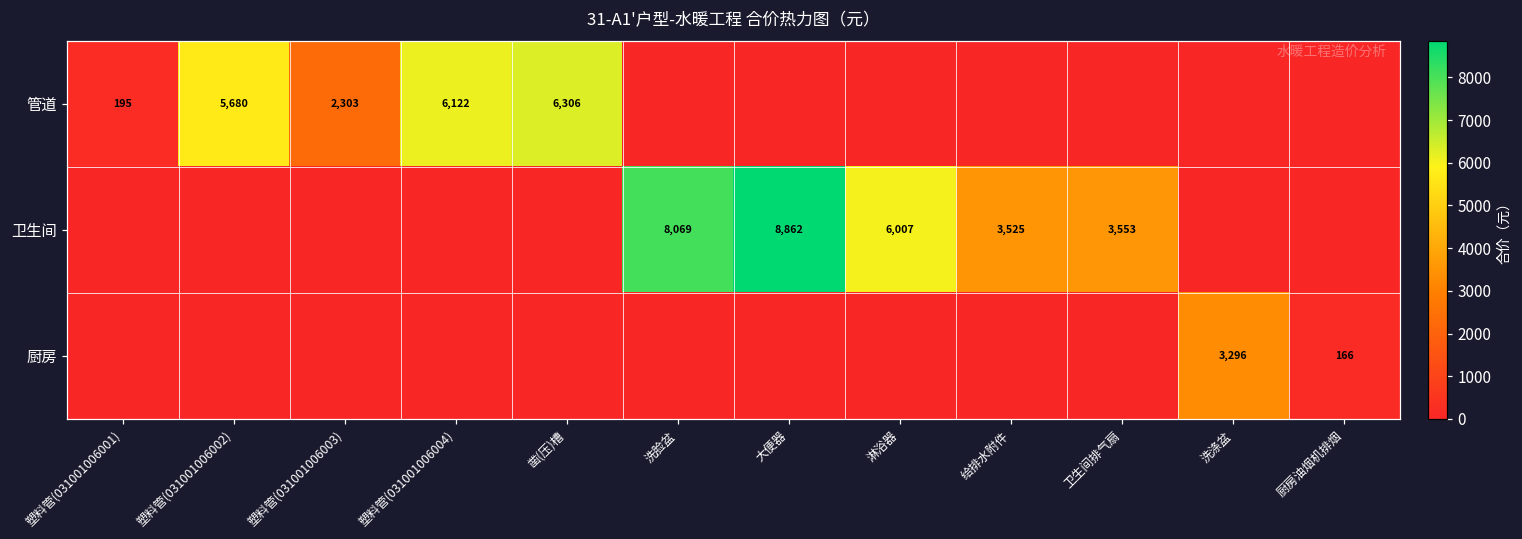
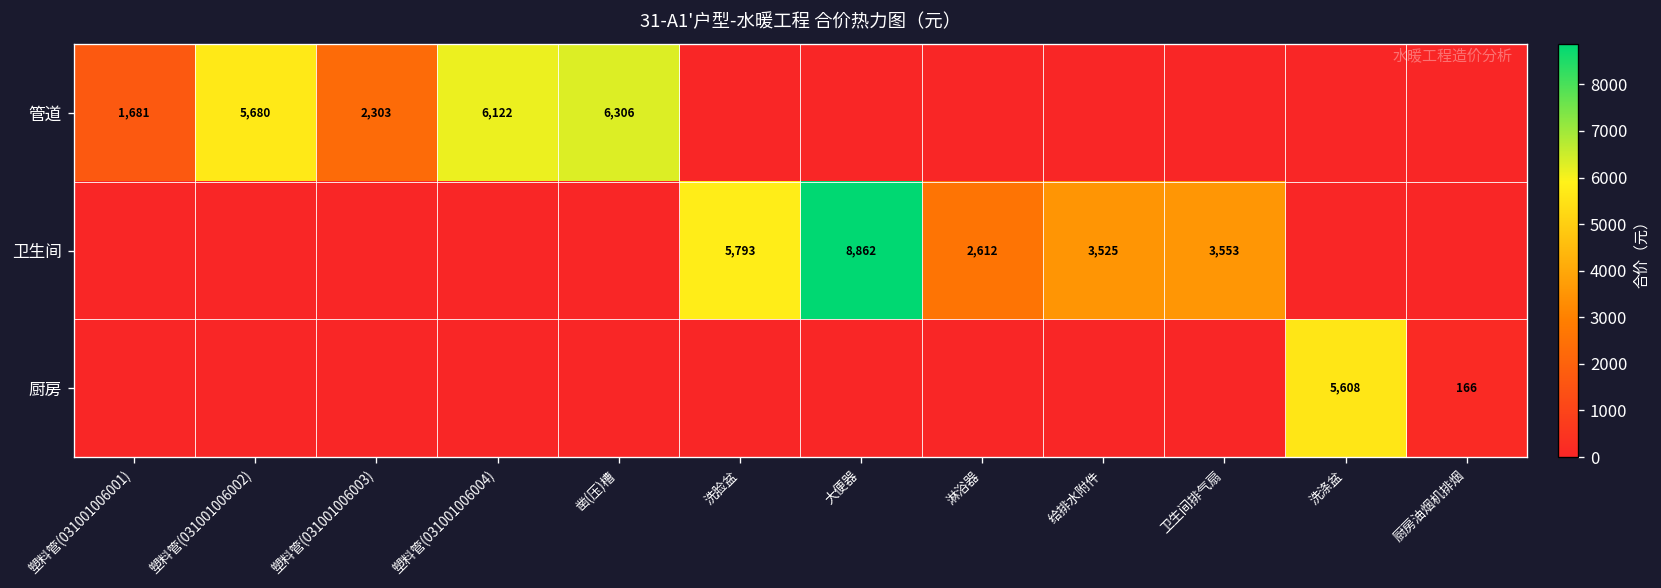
管道, 塑料管(031001006001): 195 -> 1,681
卫生间, 洗脸盆: 8,069 -> 5,793
卫生间, 淋浴器: 6,007 -> 2,612
厨房, 洗涤盆: 3,296 -> 5,608
